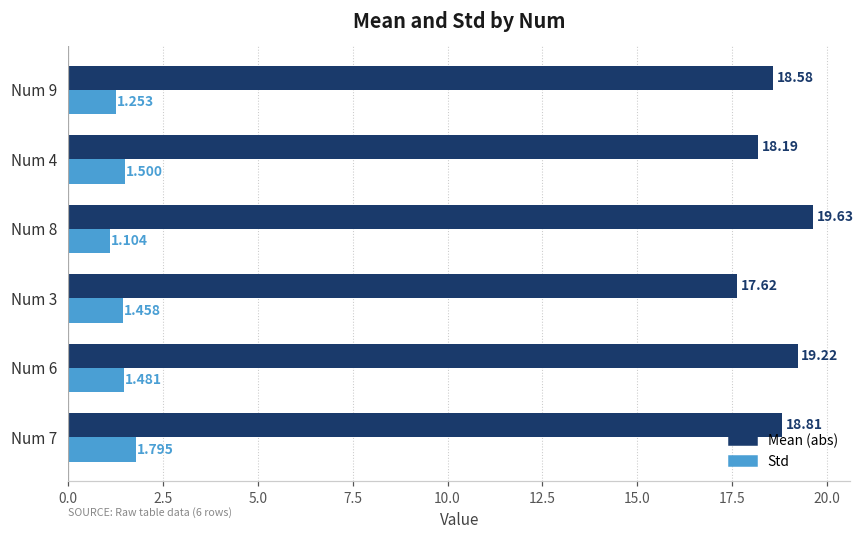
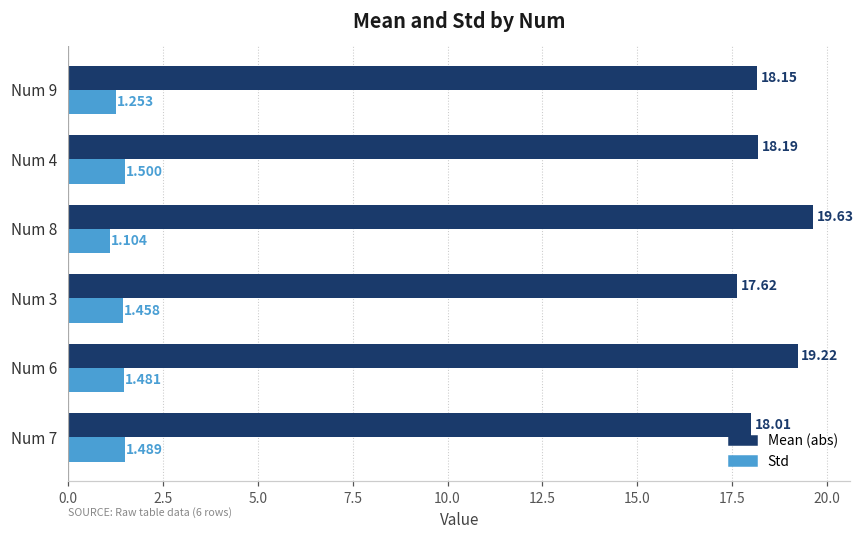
Mean (abs), Num 9: 18.58 -> 18.15
Mean (abs), Num 7: 18.81 -> 18.01
Std, Num 7: 1.795 -> 1.489
